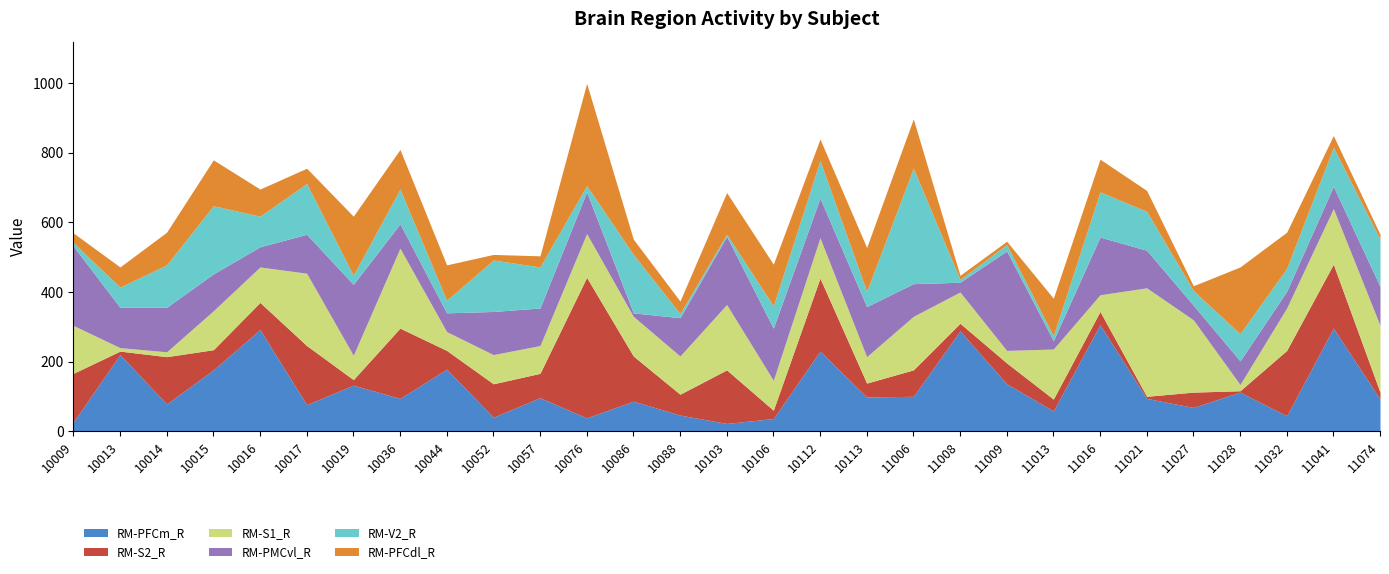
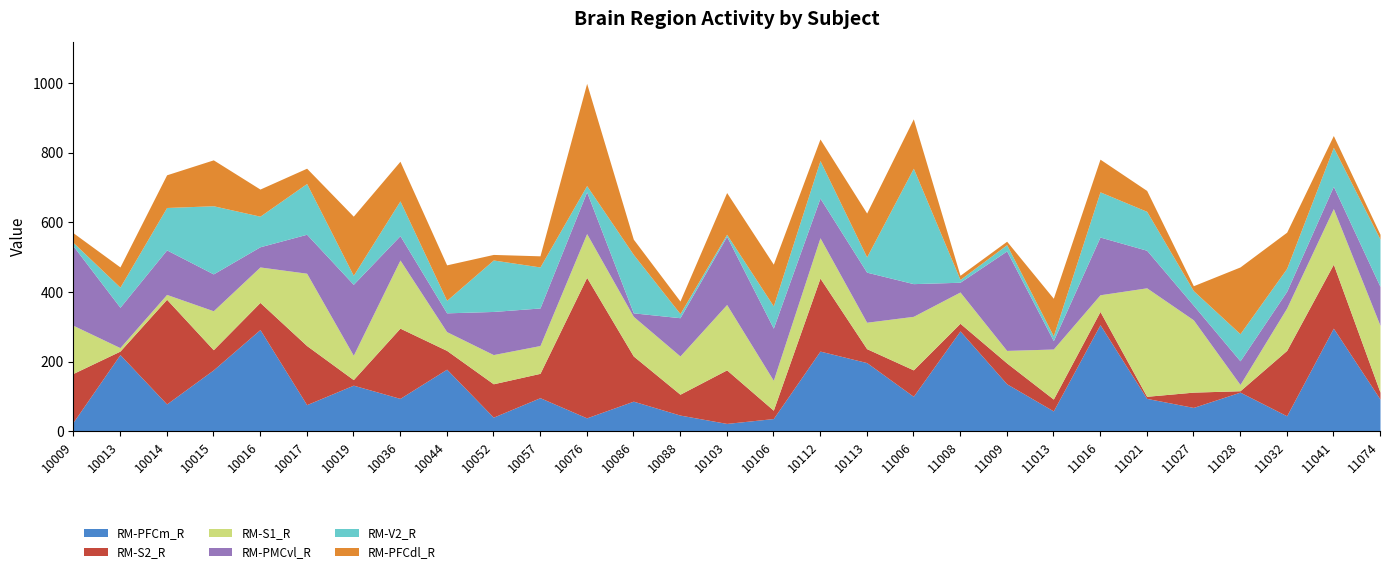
RM-S2_R, 10014: 140 -> 300
RM-S1_R, 10036: 230 -> 200
RM-PFCm_R, 10113: 100 -> 200
